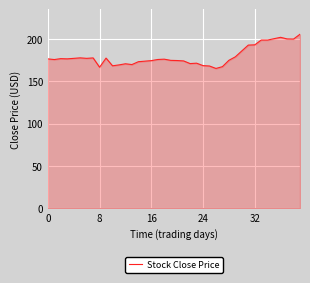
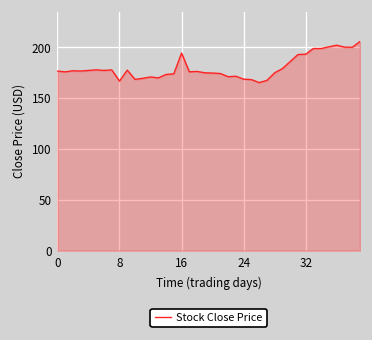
16: 170 -> 190
